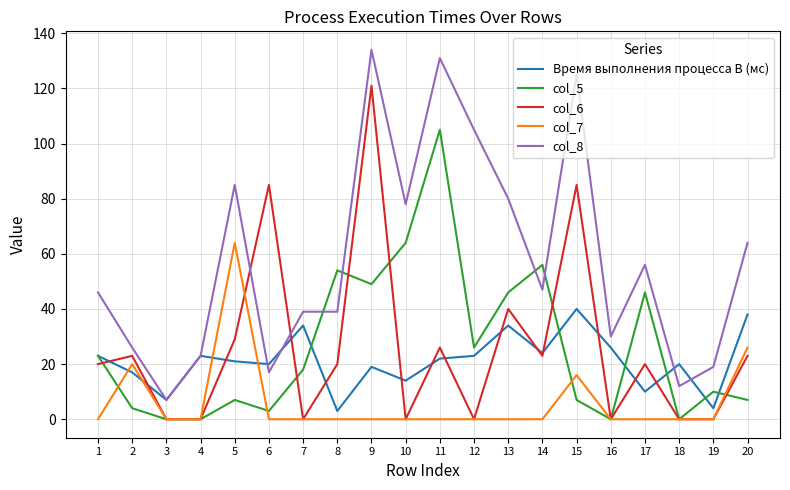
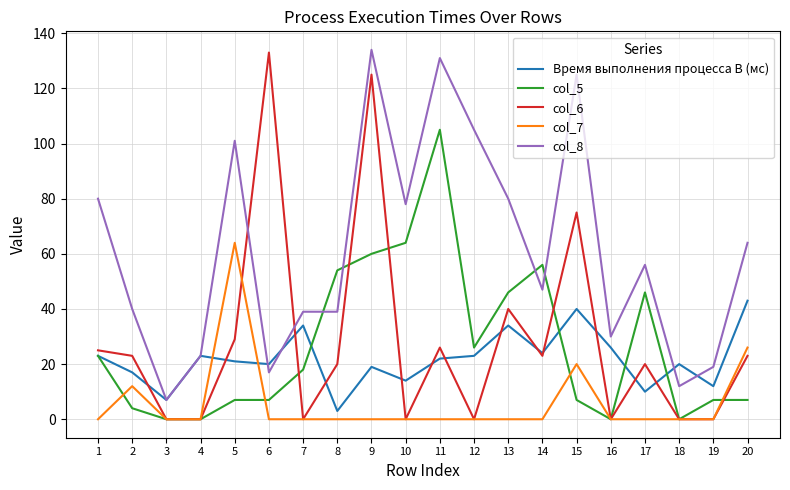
col_6, 1: 20 -> 25
col_8, 1: 46 -> 80
col_7, 2: 20 -> 12
col_8, 2: 26 -> 40
col_8, 5: 85 -> 101
col_5, 6: 3 -> 7
col_6, 6: 85 -> 133
col_5, 9: 49 -> 60
col_6, 9: 121 -> 125
col_6, 15: 85 -> 75
col_7, 15: 16 -> 20
Время выполнения процесса B (мс), 19: 4 -> 12
col_5, 19: 10 -> 7
Время выполнения процесса B (мс), 20: 38 -> 43
